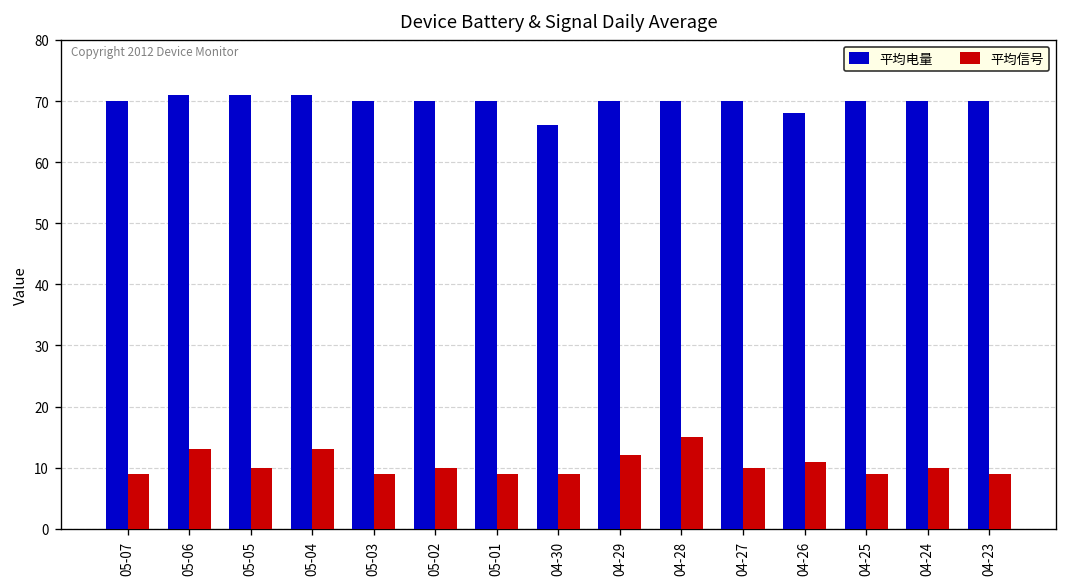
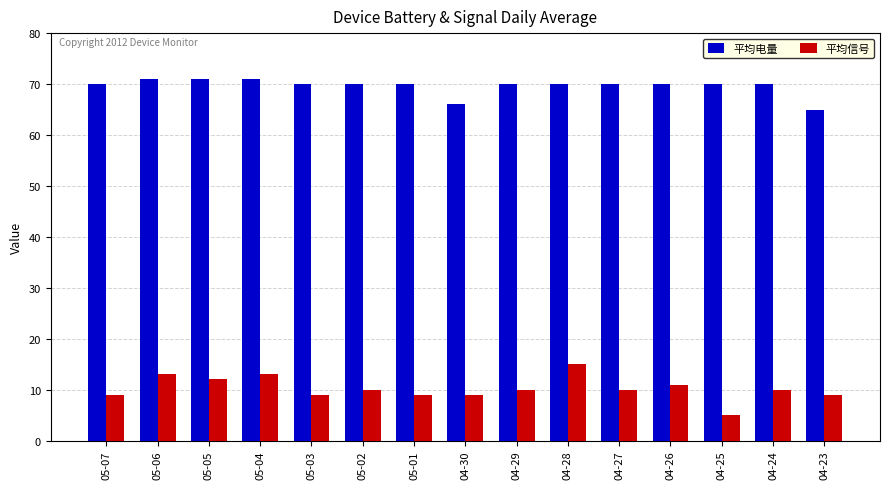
平均信号, 05-05: 10 -> 12
平均信号, 04-29: 12 -> 10
平均电量, 04-26: 68 -> 70
平均信号, 04-25: 9 -> 5
平均电量, 04-23: 70 -> 65
